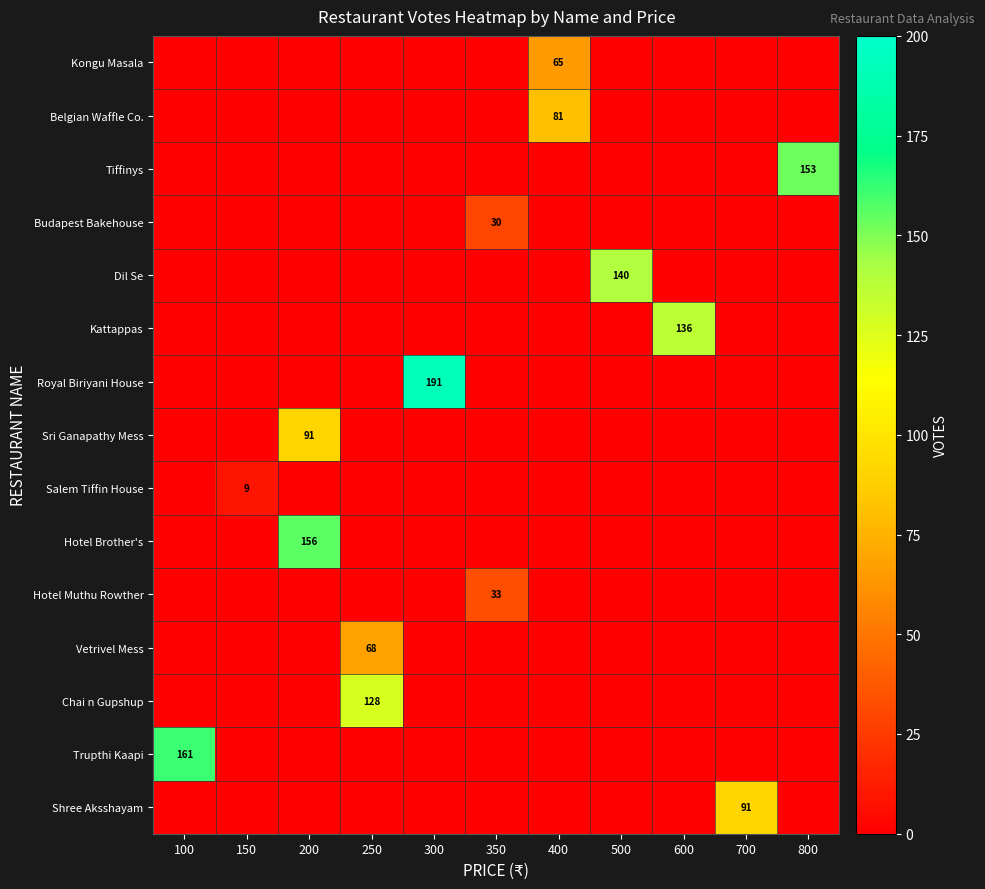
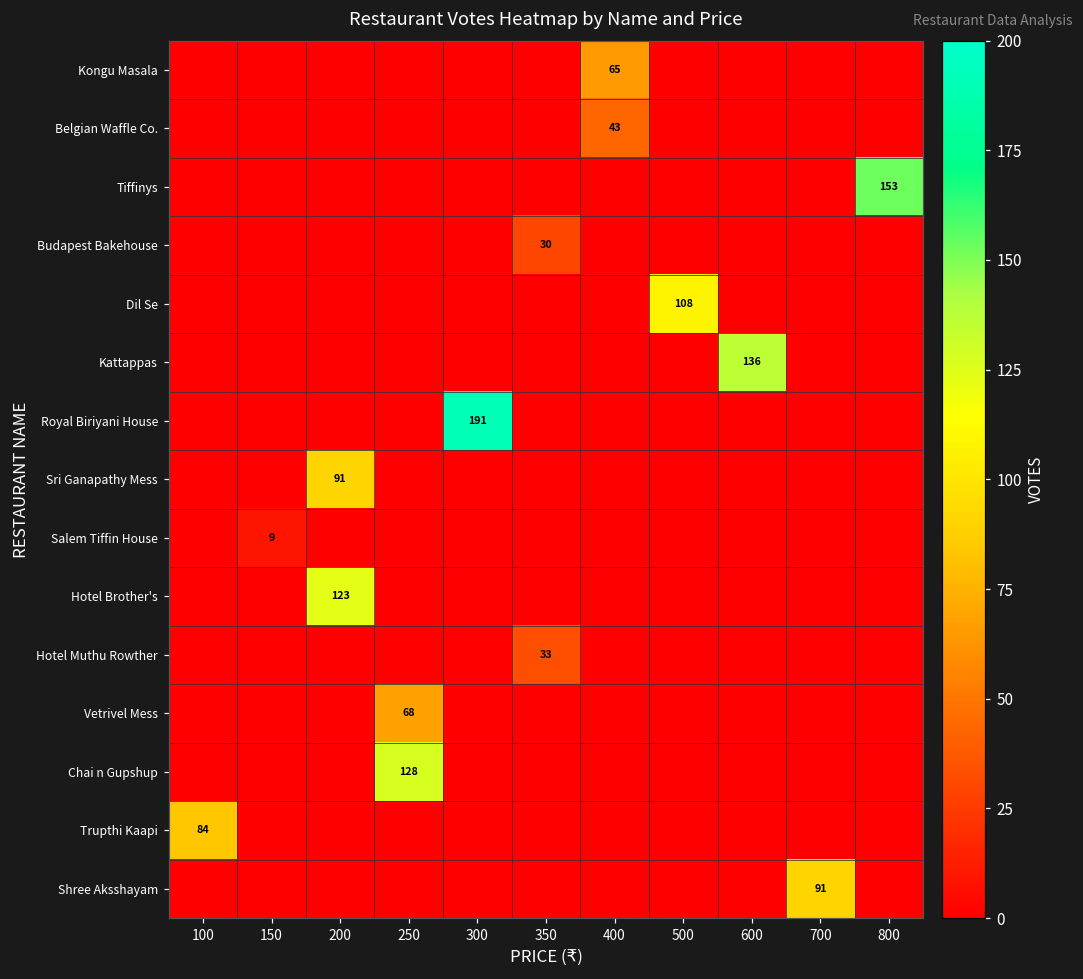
Belgian Waffle Co., 400: 81 -> 43
Dil Se, 500: 140 -> 108
Hotel Brother's, 200: 156 -> 123
Trupthi Kaapi, 100: 161 -> 84
